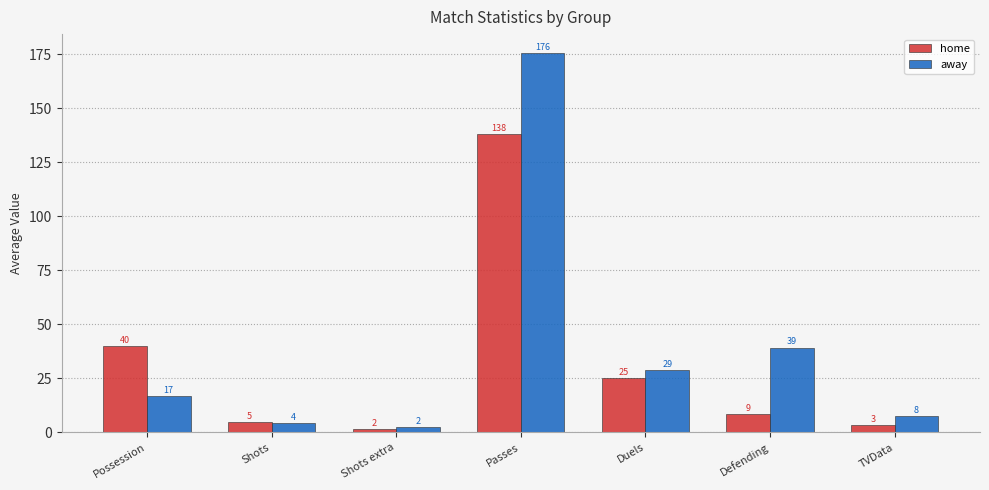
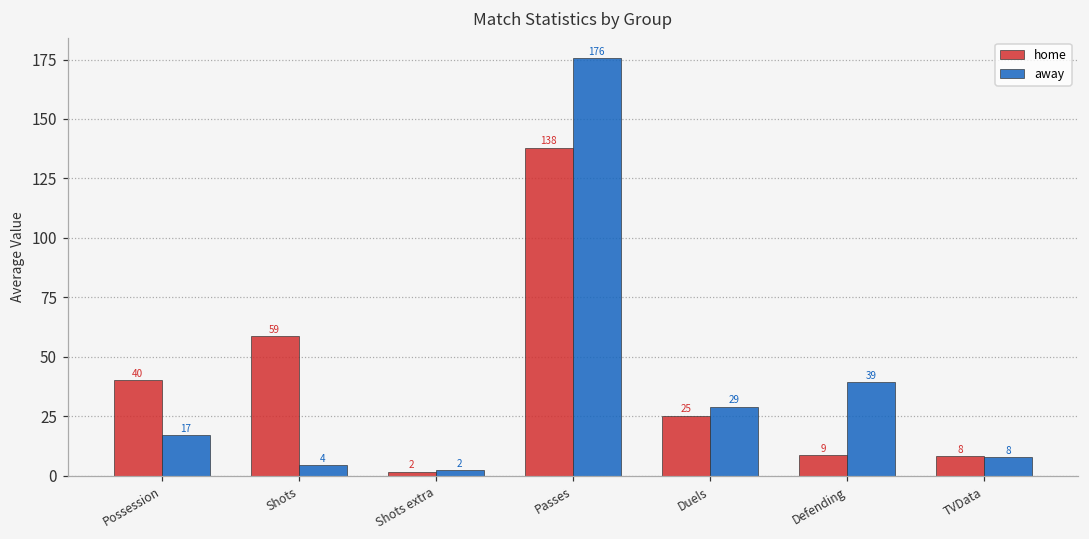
home, Shots: 5 -> 59
home, TVData: 3 -> 8
